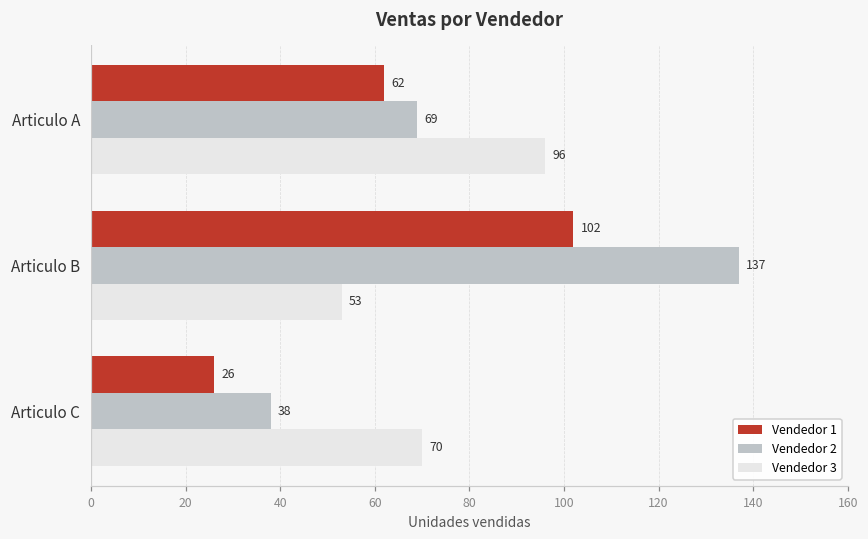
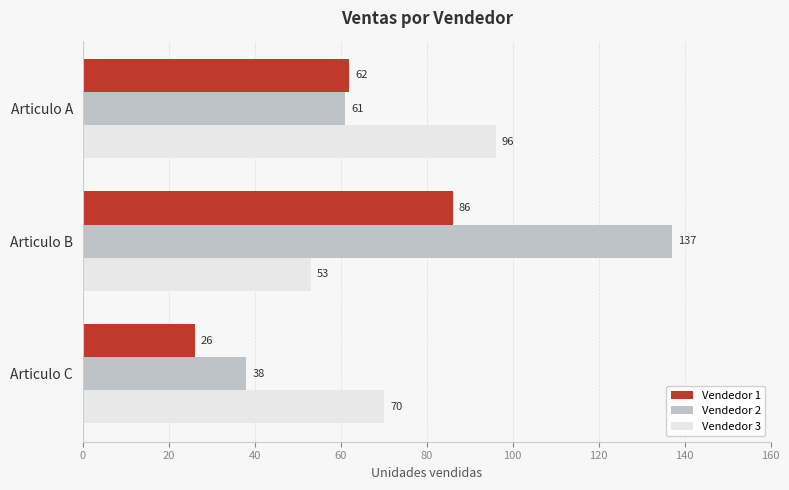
Vendedor 2, Articulo A: 69 -> 61
Vendedor 1, Articulo B: 102 -> 86
